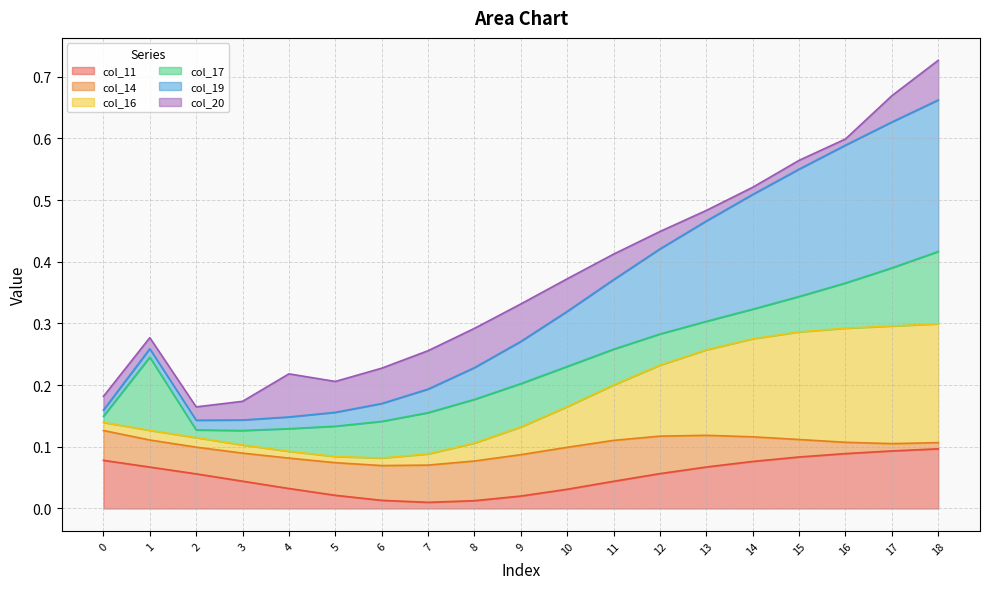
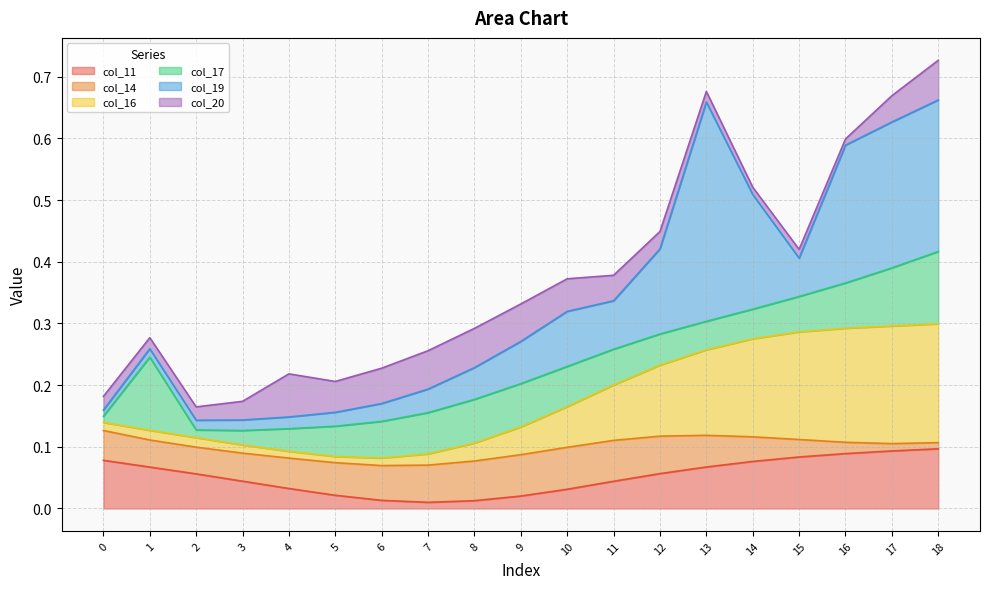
col_19, 11: 0.11 -> 0.08
col_19, 13: 0.16 -> 0.36
col_19, 15: 0.21 -> 0.06
